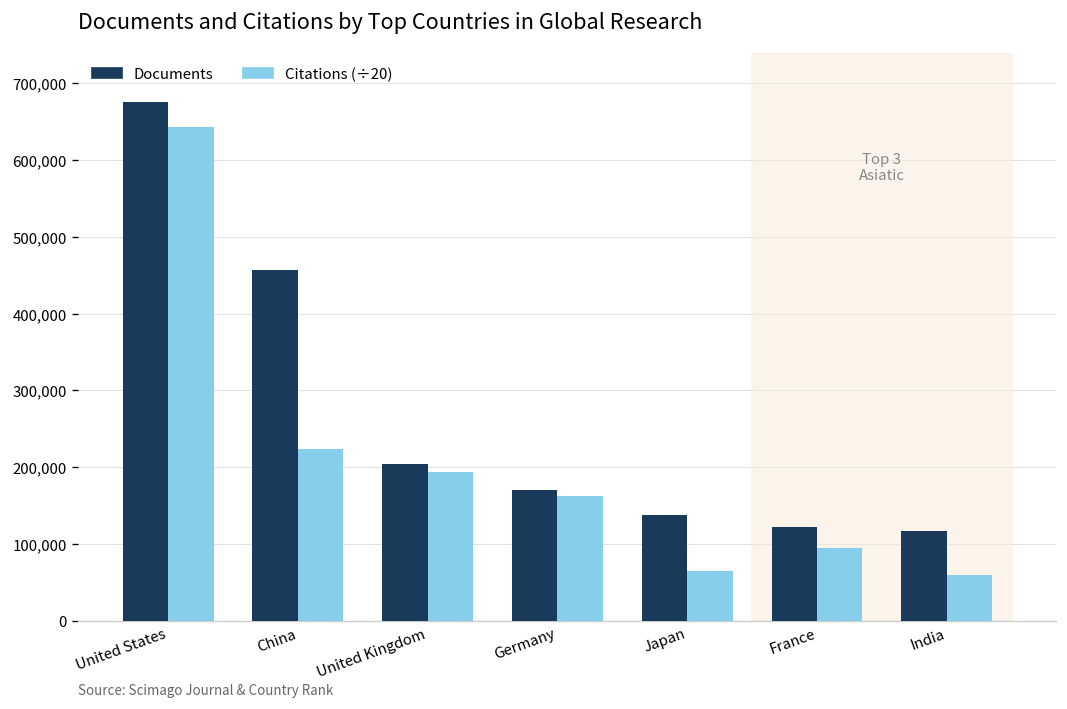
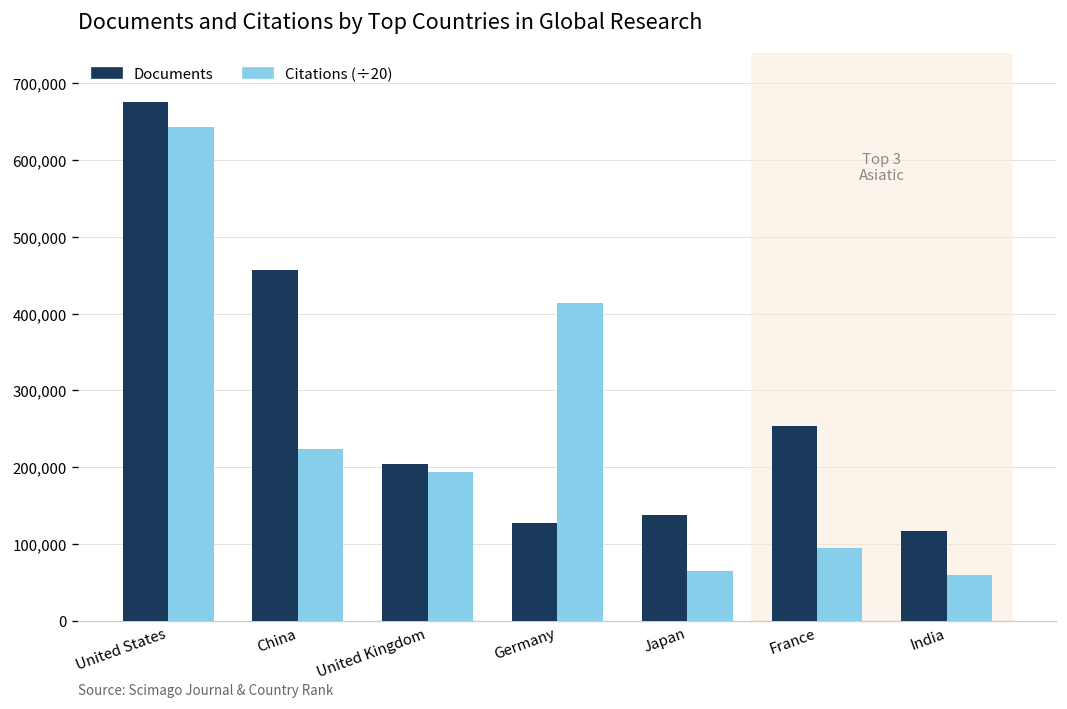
Documents, Germany: 170,000 -> 130,000
Citations (÷20), Germany: 160,000 -> 410,000
Documents, France: 120,000 -> 250,000
